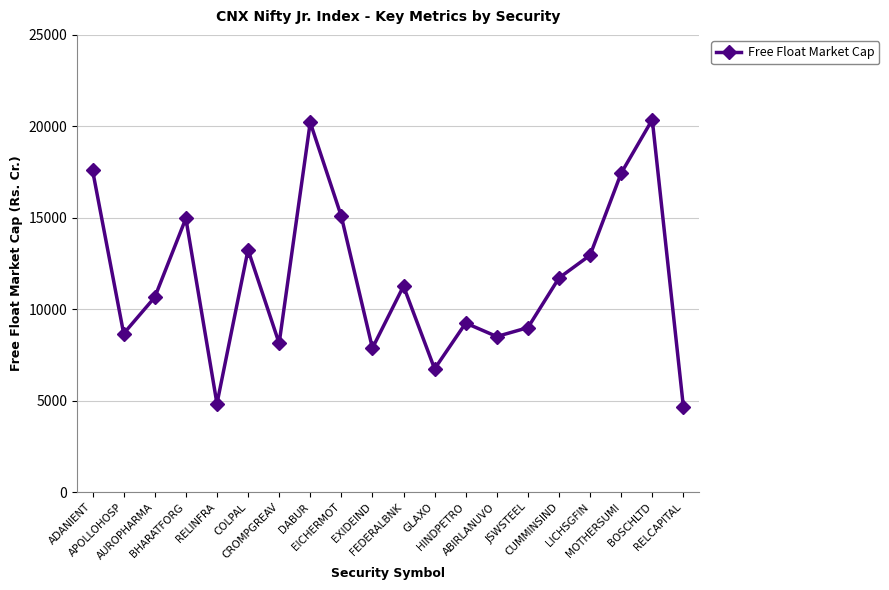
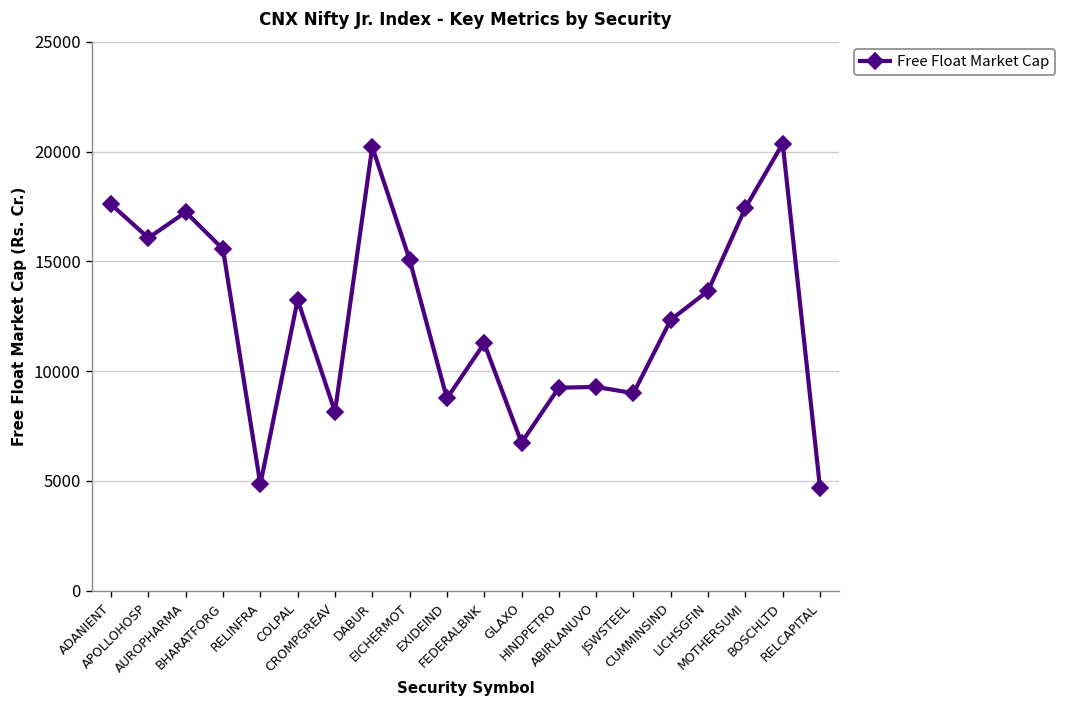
APOLLOHOSP: 8700 -> 16100
AUROPHARMA: 10700 -> 17200
BHARATFORG: 15000 -> 15600
EXIDEIND: 7900 -> 8800
ABIRLANUVO: 8500 -> 9300
CUMMINSIND: 11700 -> 12300
LICHSGFIN: 13000 -> 13700
